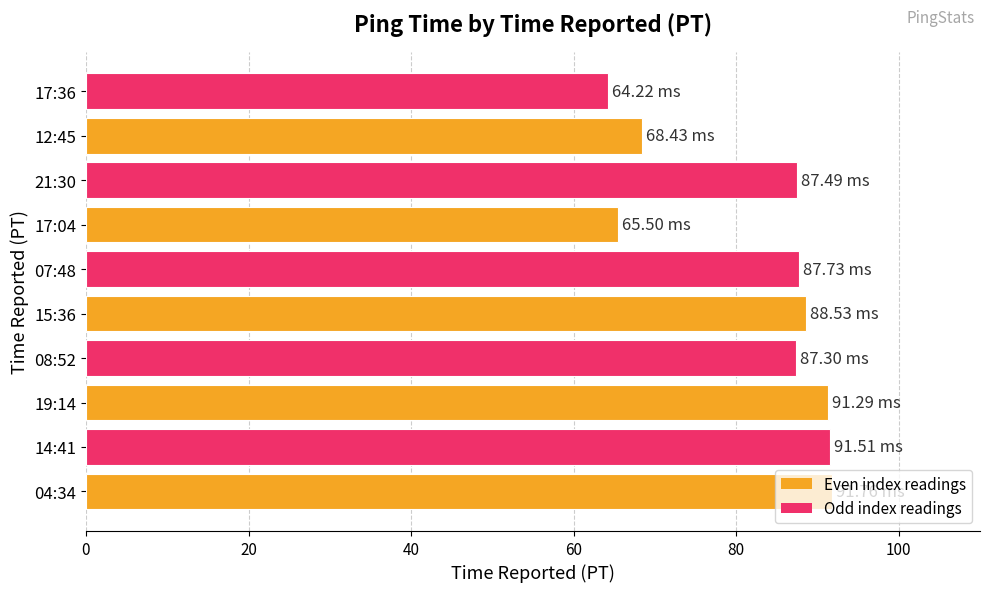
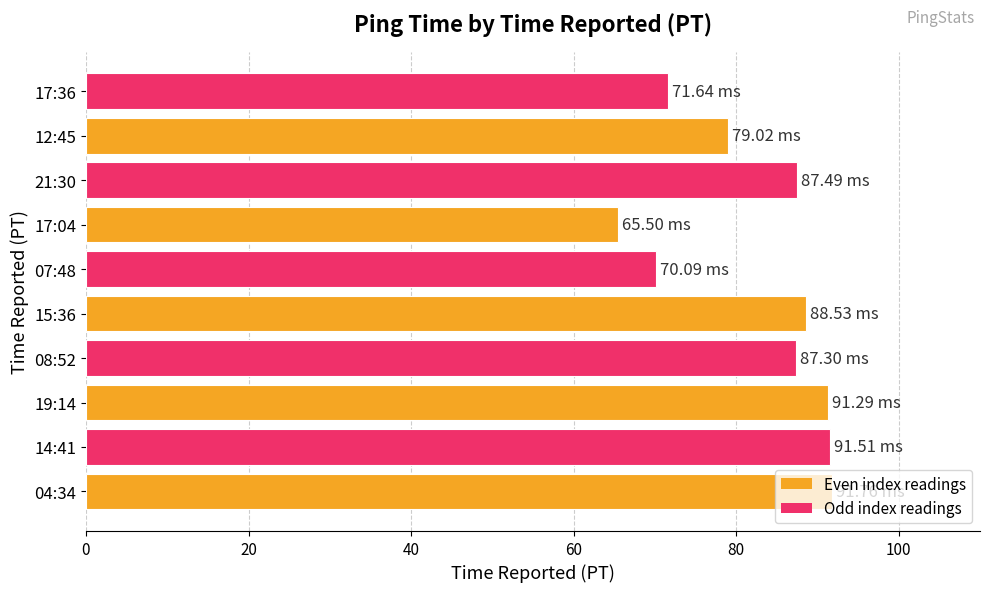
17:36: 64.22 -> 71.64
12:45: 68.43 -> 79.02
07:48: 87.73 -> 70.09
